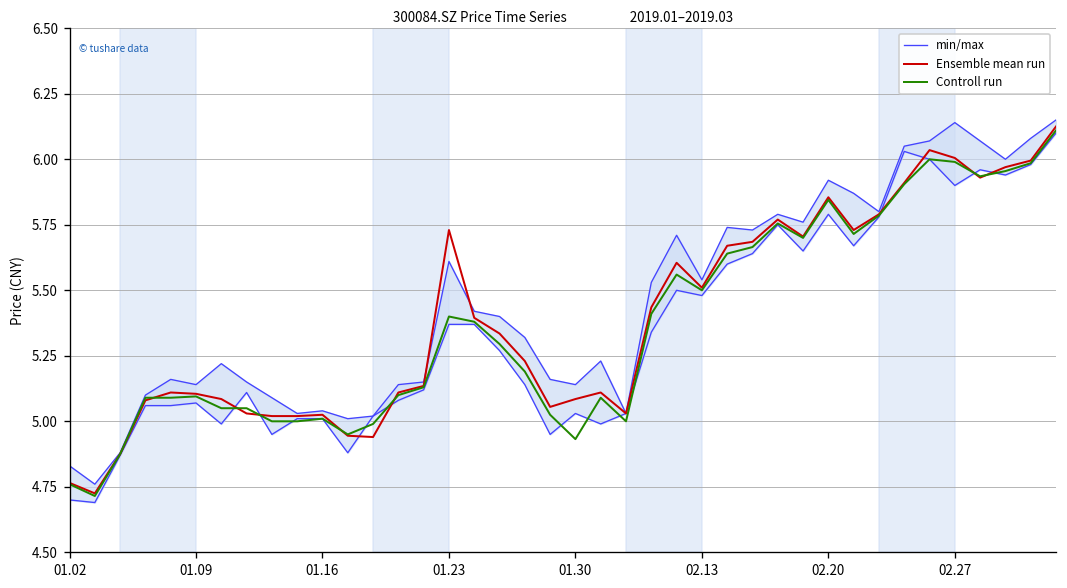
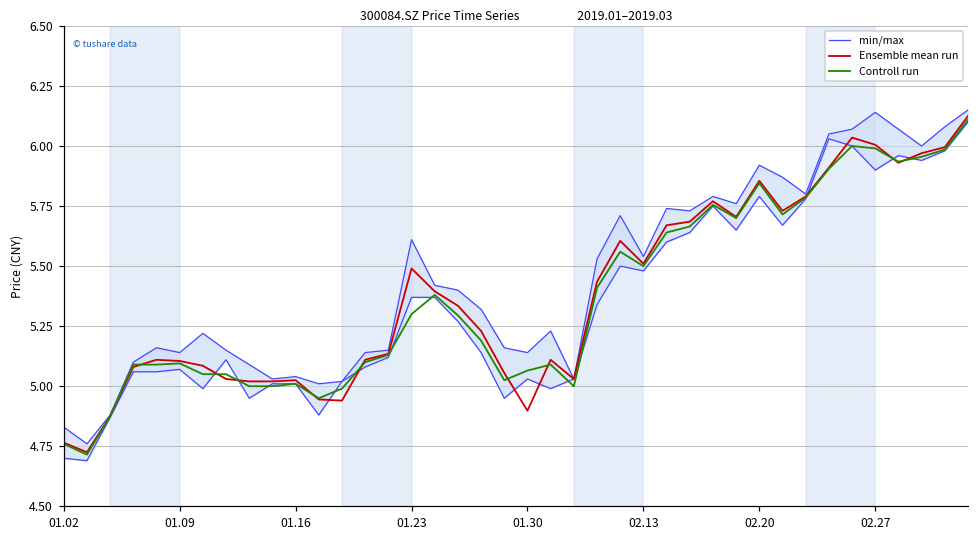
Ensemble mean run, 01.23: 5.73 -> 5.49
Controll run, 01.23: 5.4 -> 5.3
Ensemble mean run, 01.30: 5.09 -> 4.90
Controll run, 01.30: 4.93 -> 5.07
